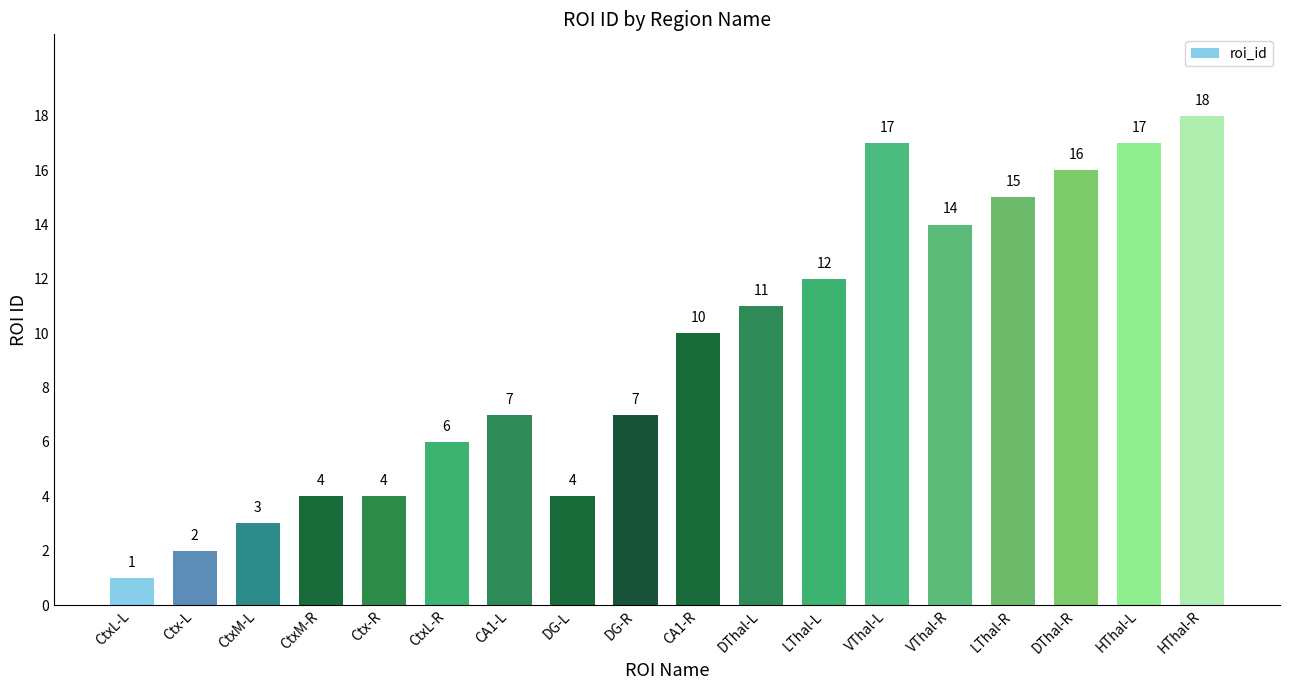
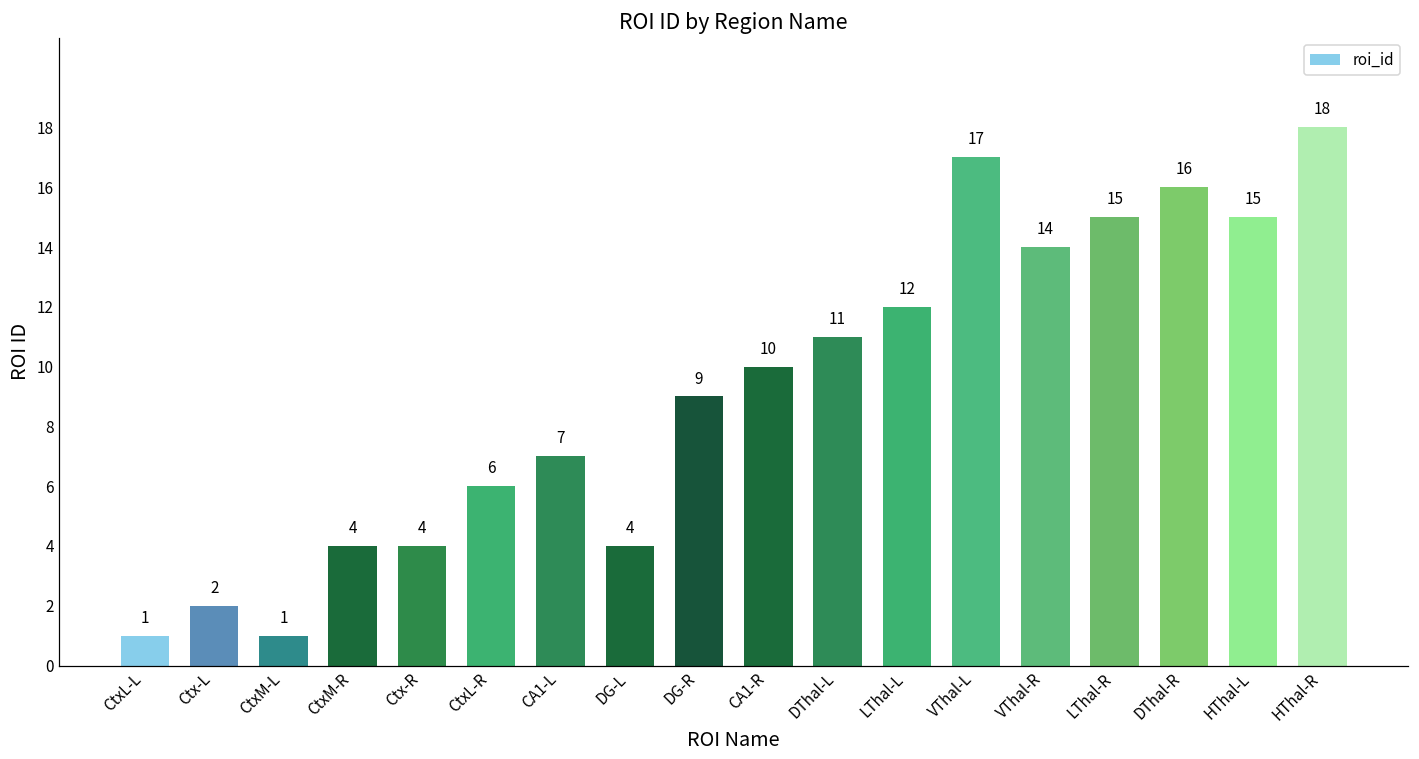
CtxM-L: 3 -> 1
DG-R: 7 -> 9
HThal-L: 17 -> 15
